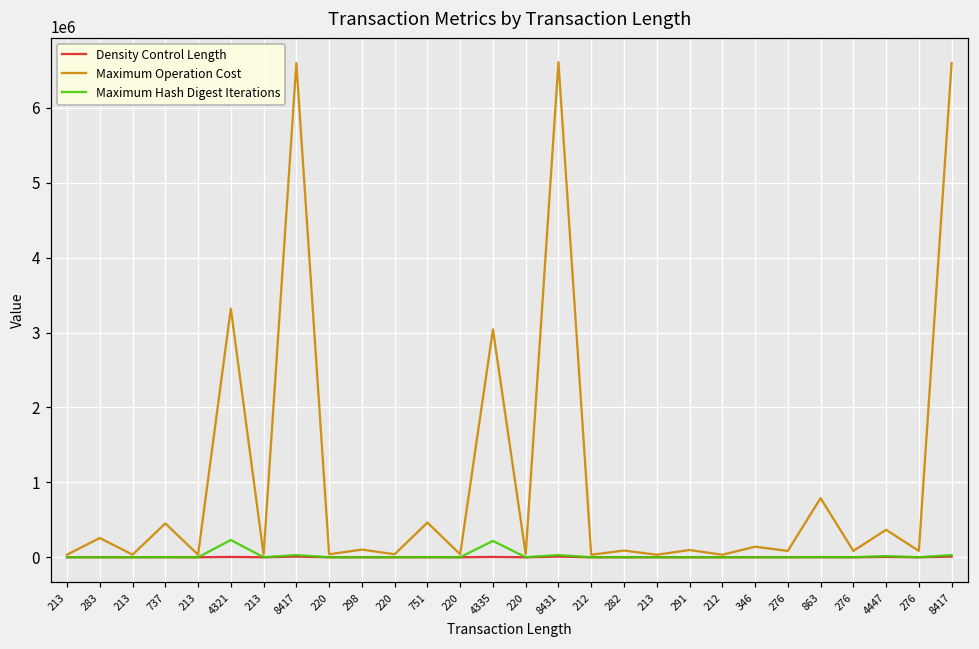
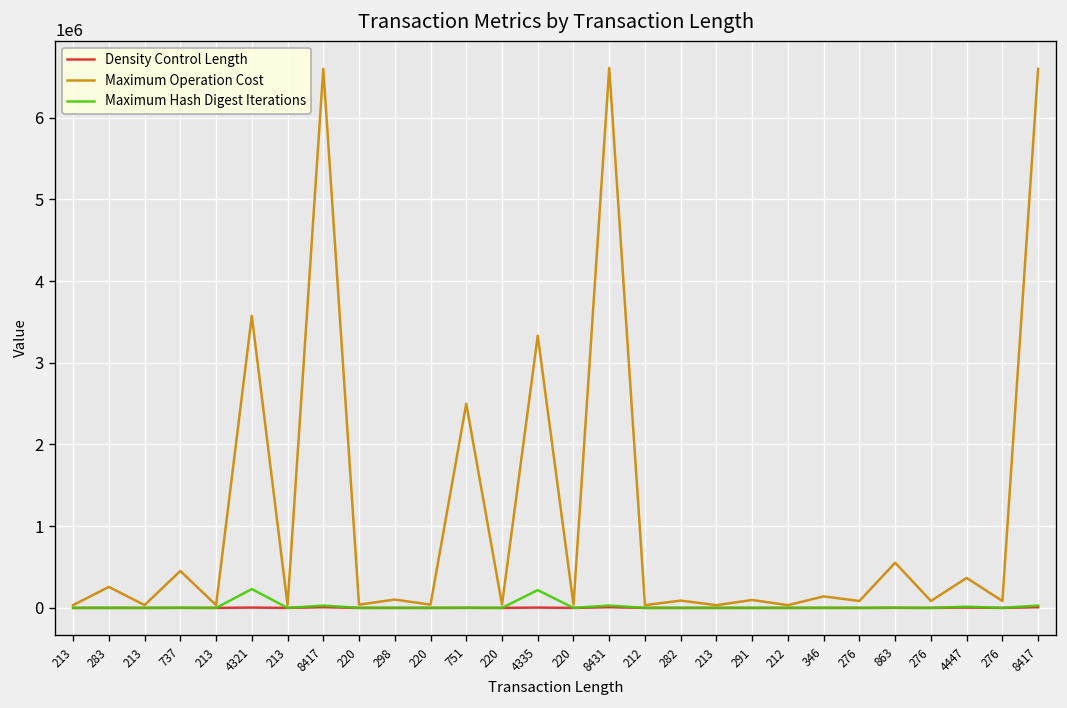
Maximum Operation Cost, 4321: 3300000 -> 3600000
Maximum Operation Cost, 751: 500000 -> 2500000
Maximum Operation Cost, 4335: 3000000 -> 3300000
Maximum Operation Cost, 863: 800000 -> 600000
